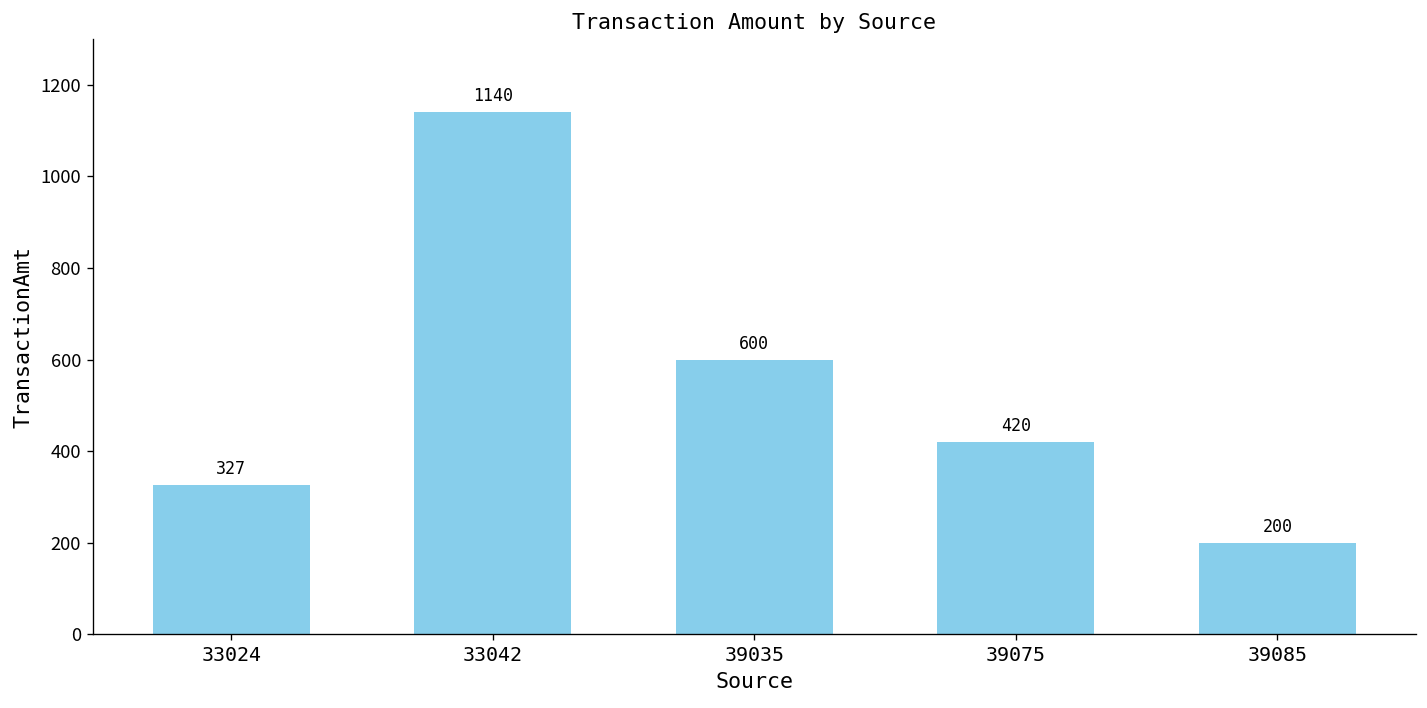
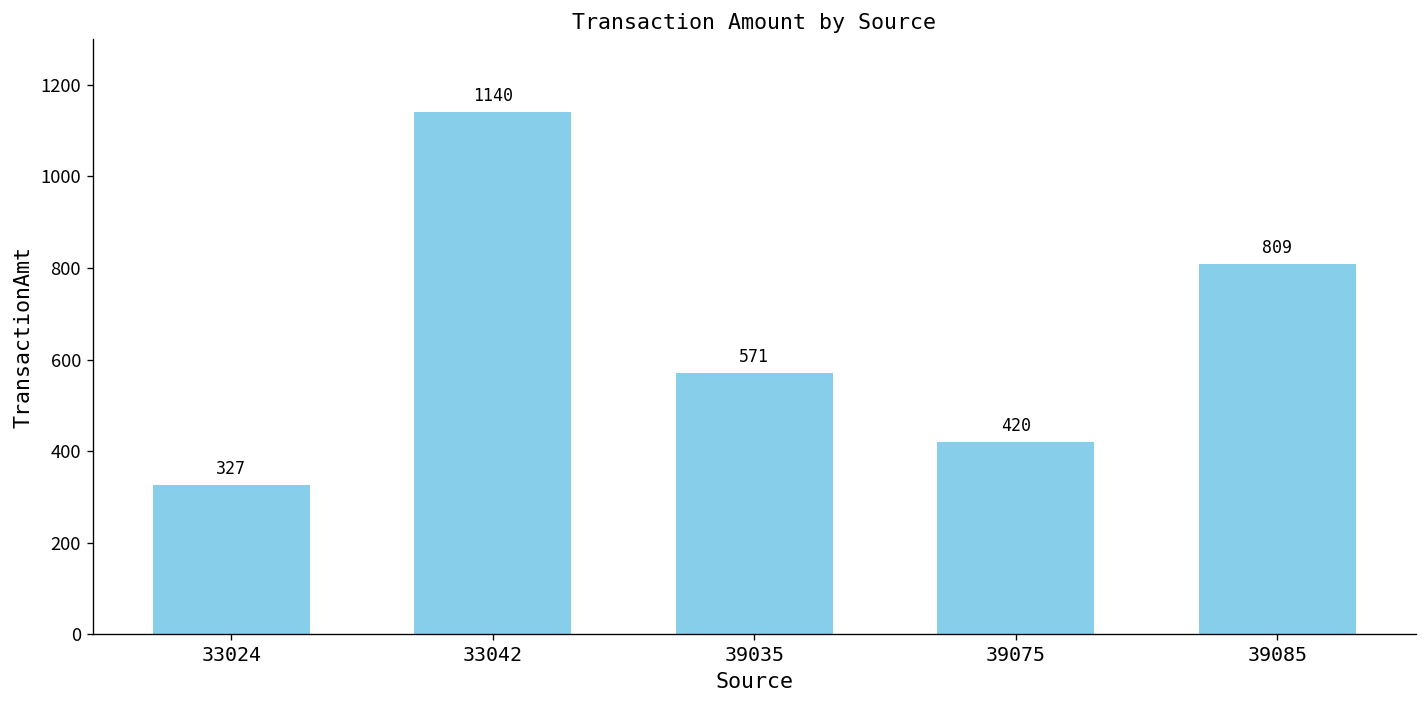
39035: 600 -> 571
39085: 200 -> 809
